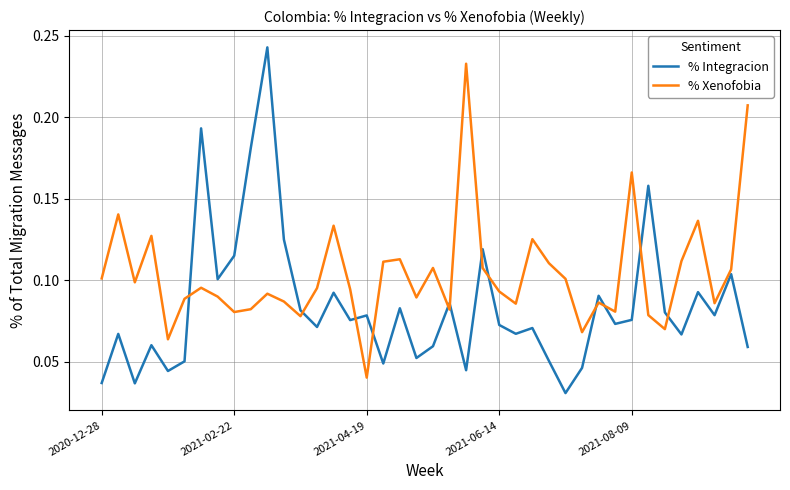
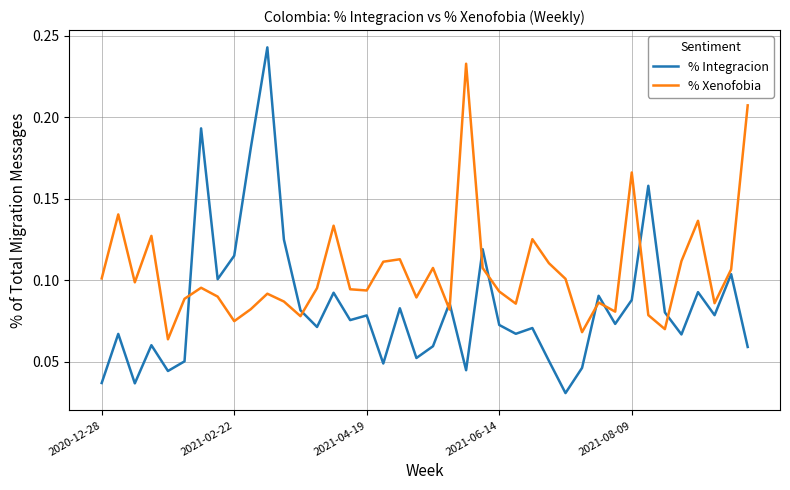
% Xenofobia, 2021-02-22: 0.081 -> 0.075
% Xenofobia, 2021-04-19: 0.040 -> 0.094
% Integracion, 2021-08-09: 0.076 -> 0.088
